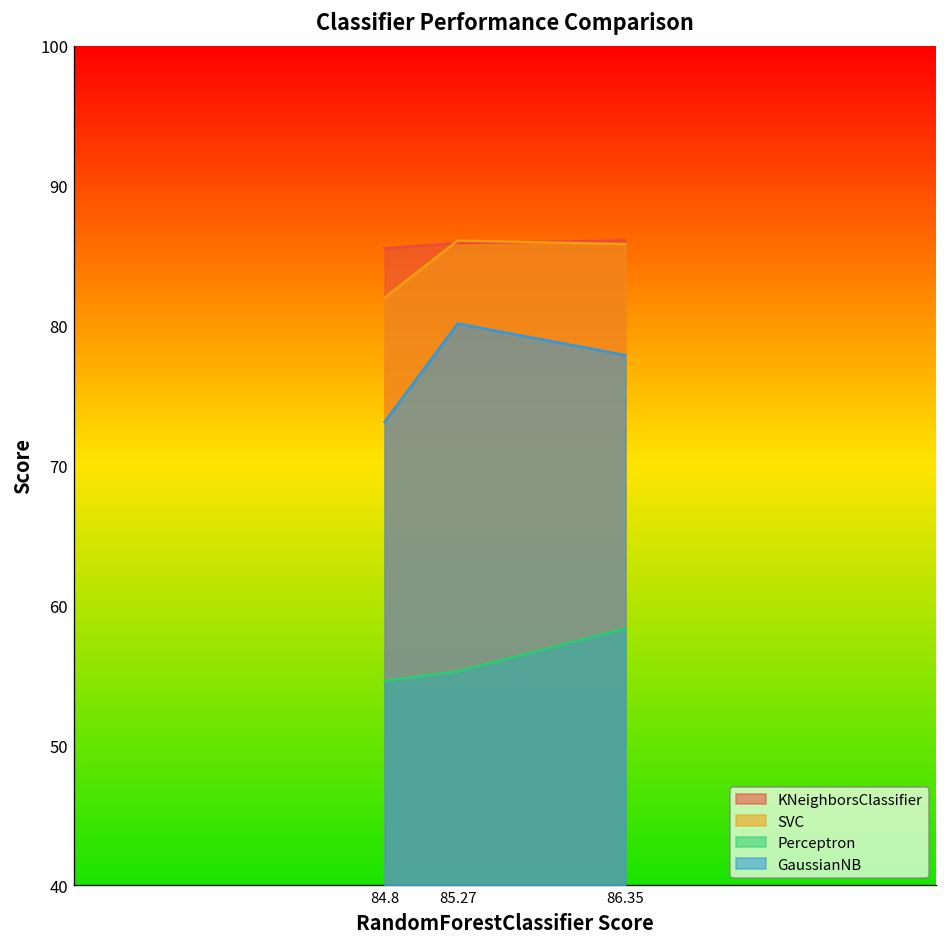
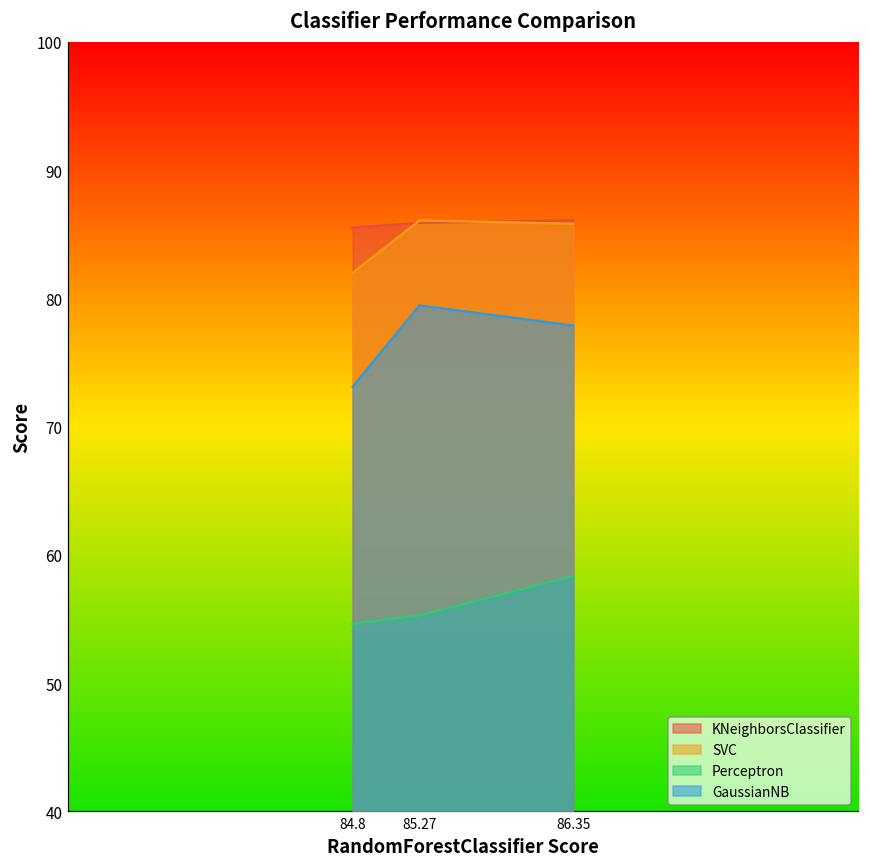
GaussianNB, 85.27: 80.1 -> 79.5
